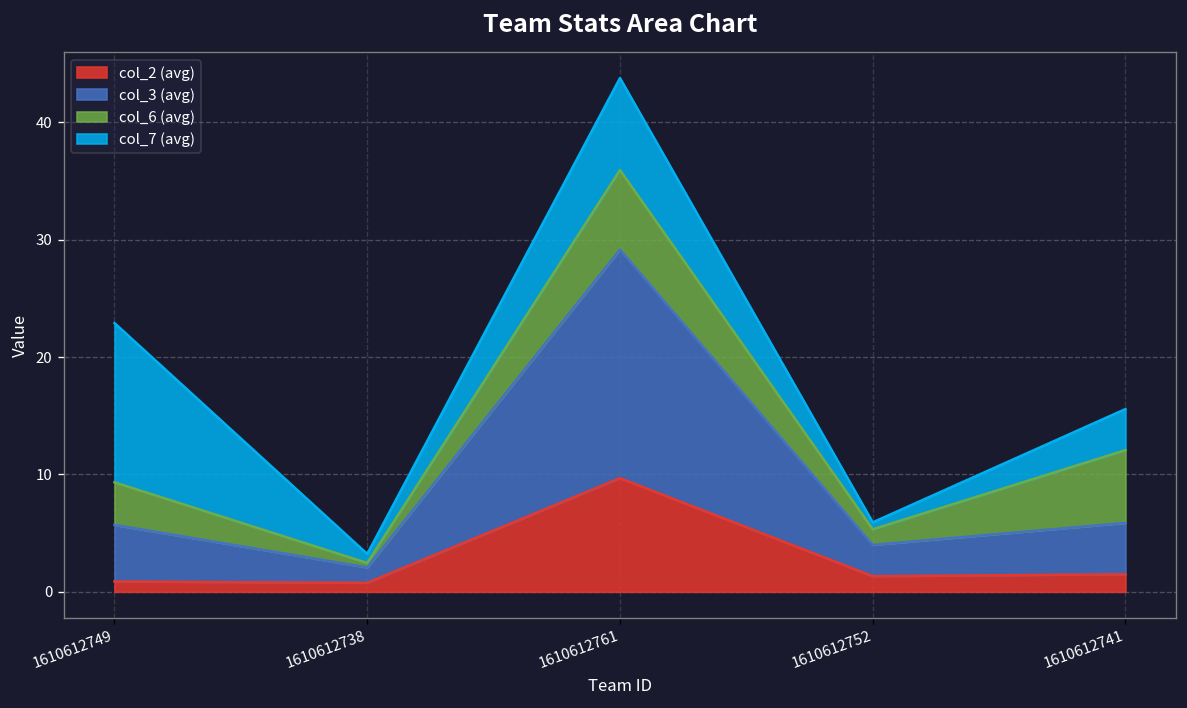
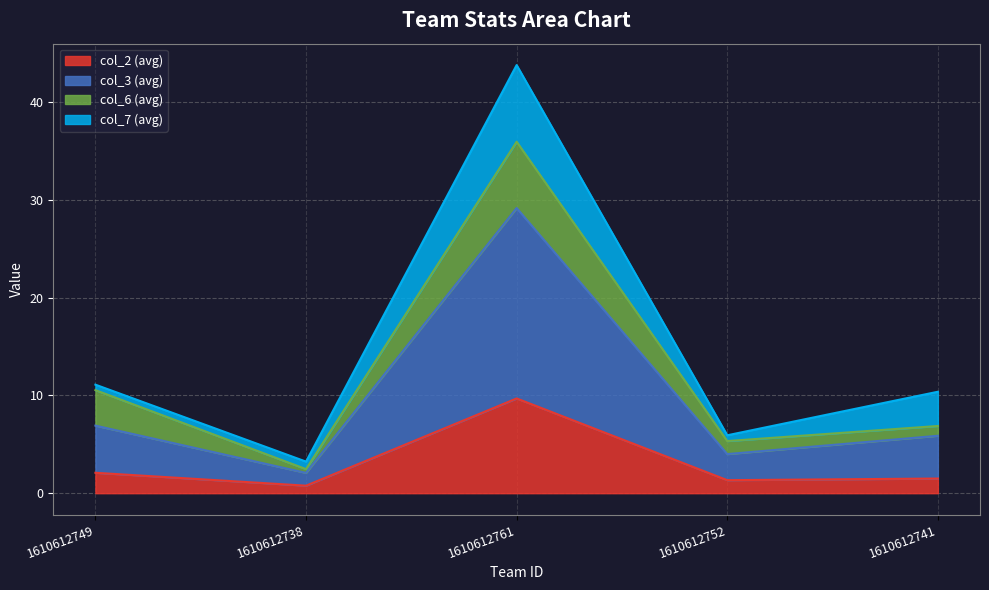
col_2 (avg), 1610612749: 1 -> 2
col_7 (avg), 1610612749: 14 -> 1
col_6 (avg), 1610612741: 6 -> 1
